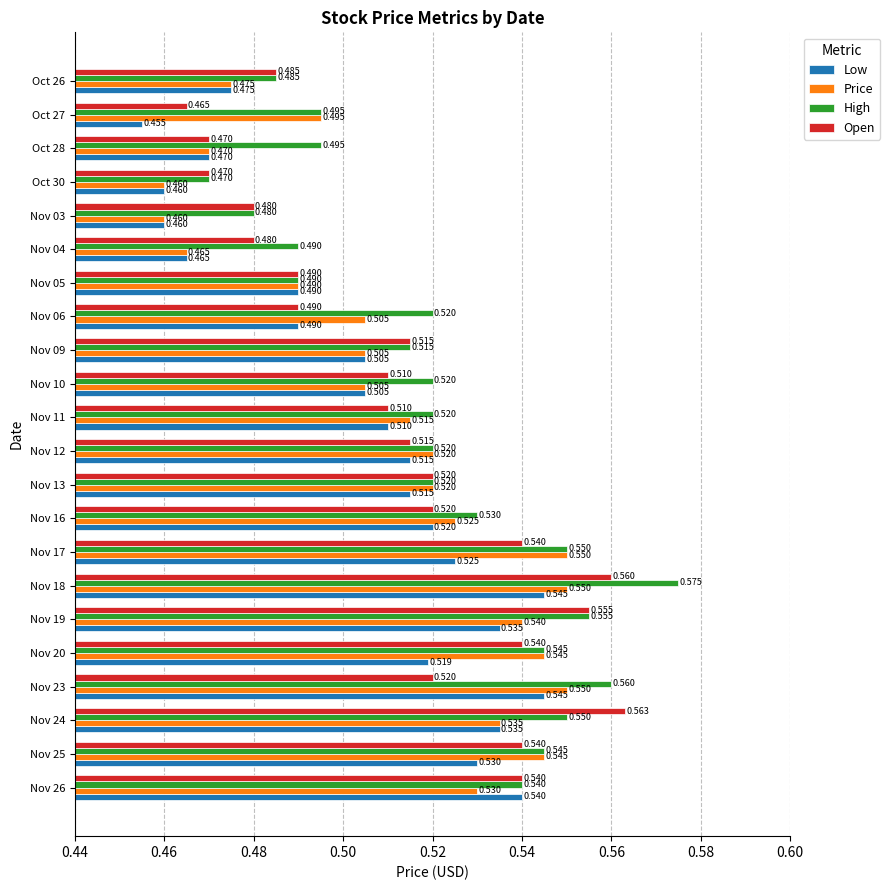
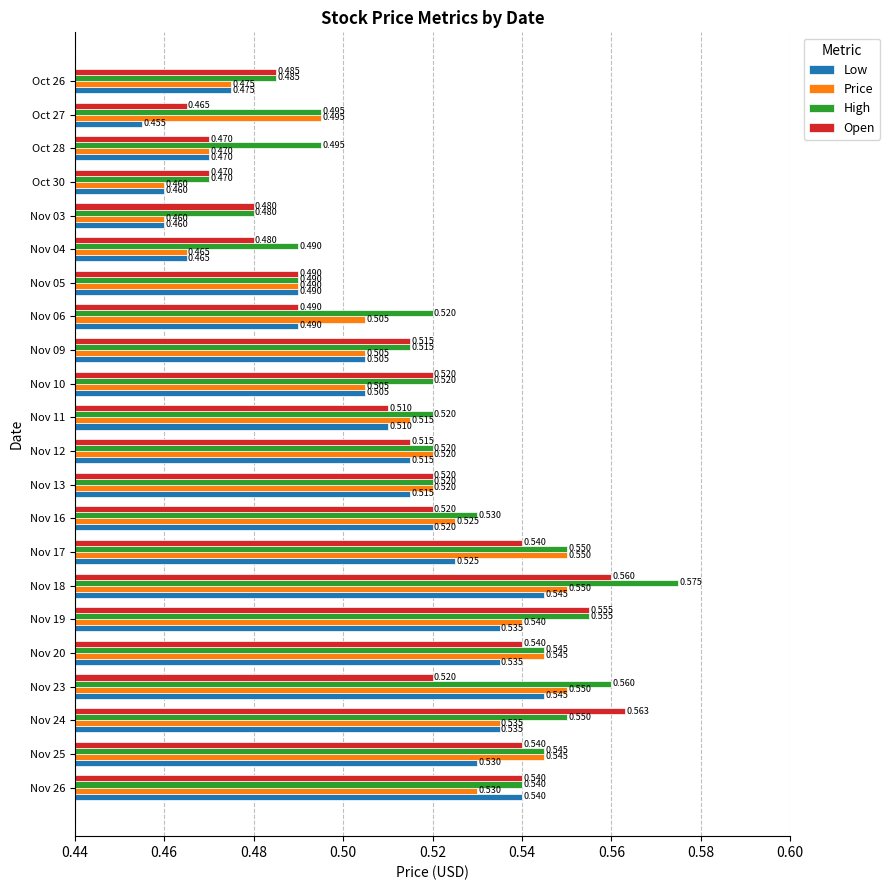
Open, Nov 10: 0.510 -> 0.520
Low, Nov 20: 0.519 -> 0.535
